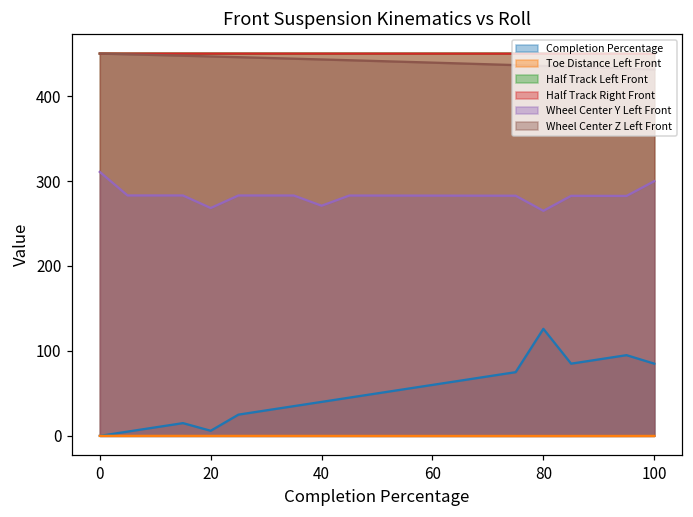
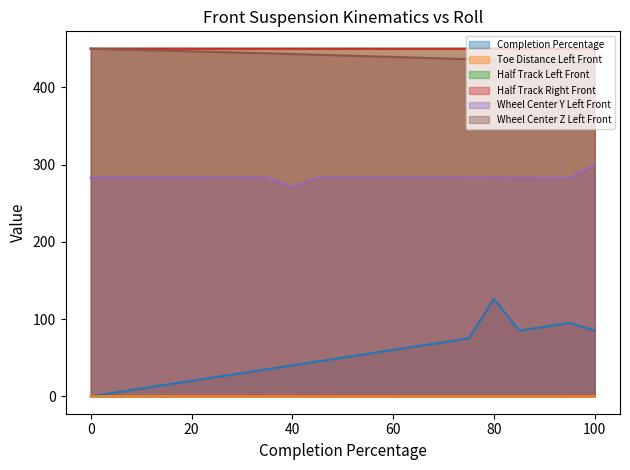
Wheel Center Y Left Front, 0: 310 -> 280
Completion Percentage, 20: 10 -> 20
Wheel Center Y Left Front, 20: 270 -> 280
Wheel Center Y Left Front, 80: 260 -> 280
